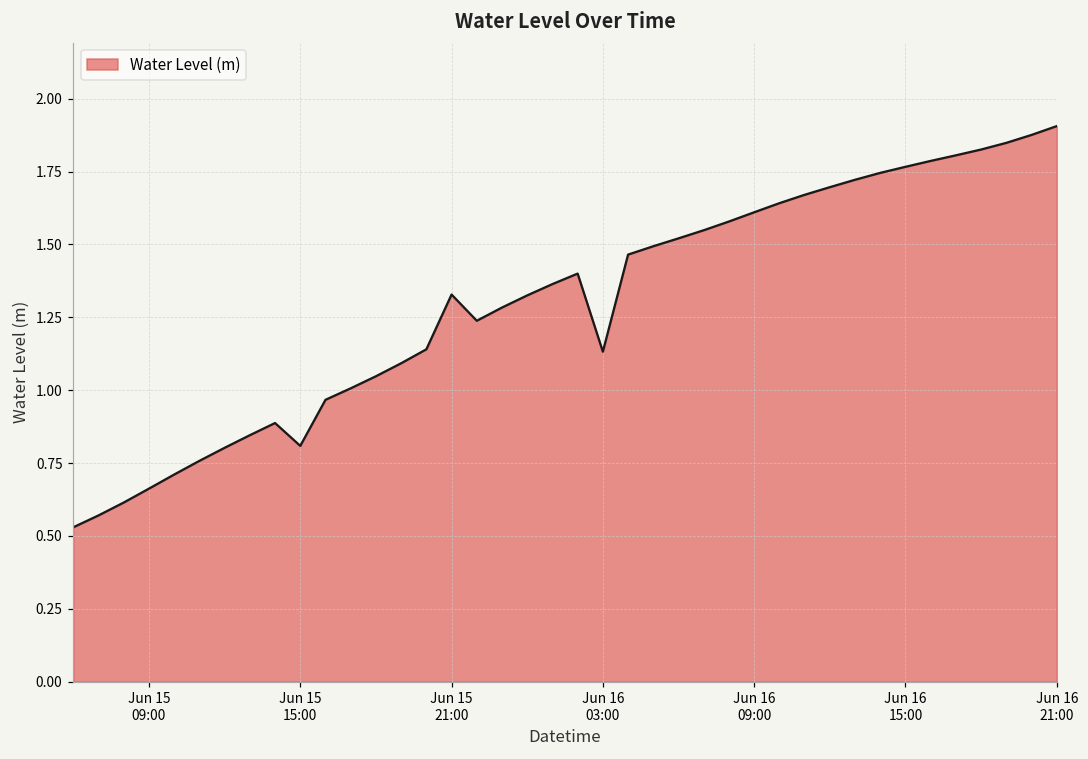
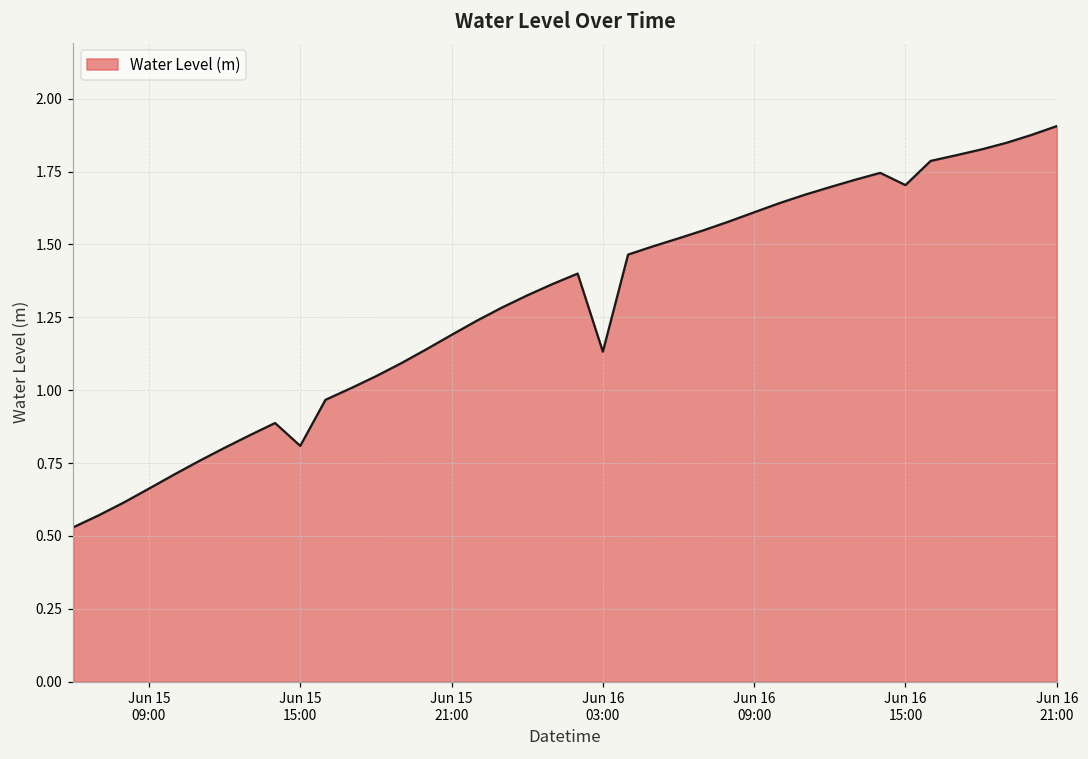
Jun 15 21:00: 1.33 -> 1.19
Jun 16 15:00: 1.77 -> 1.70
